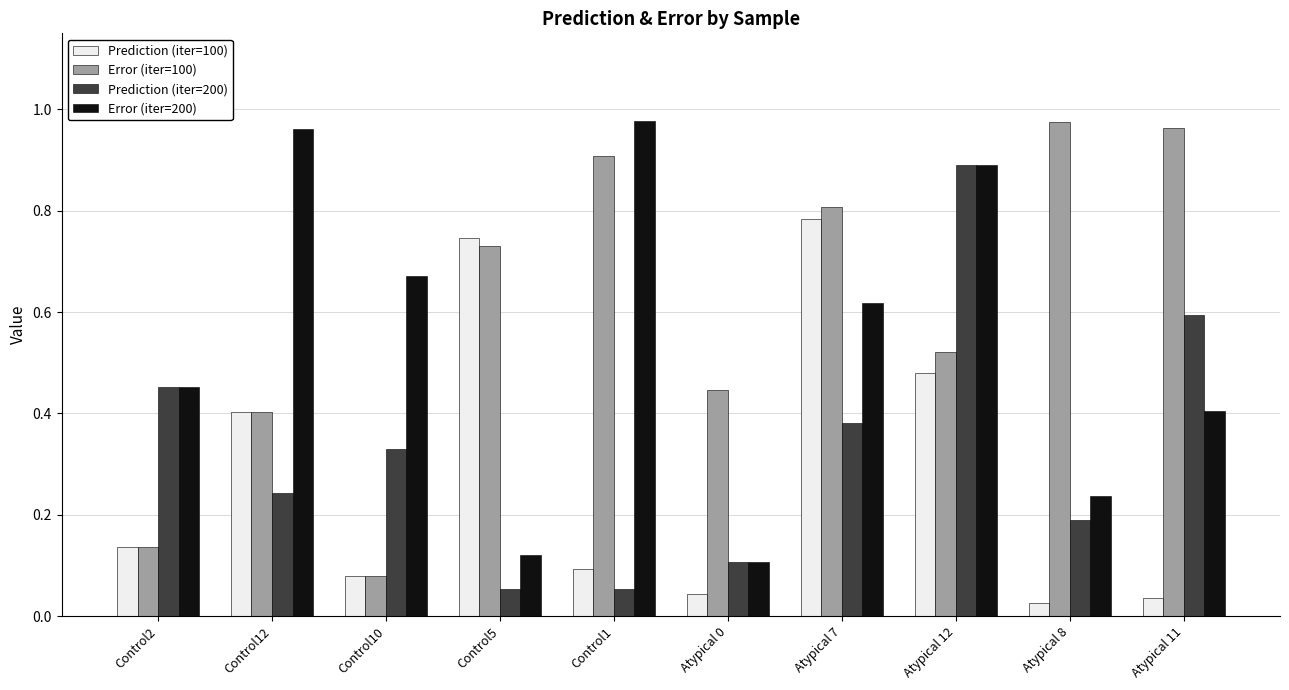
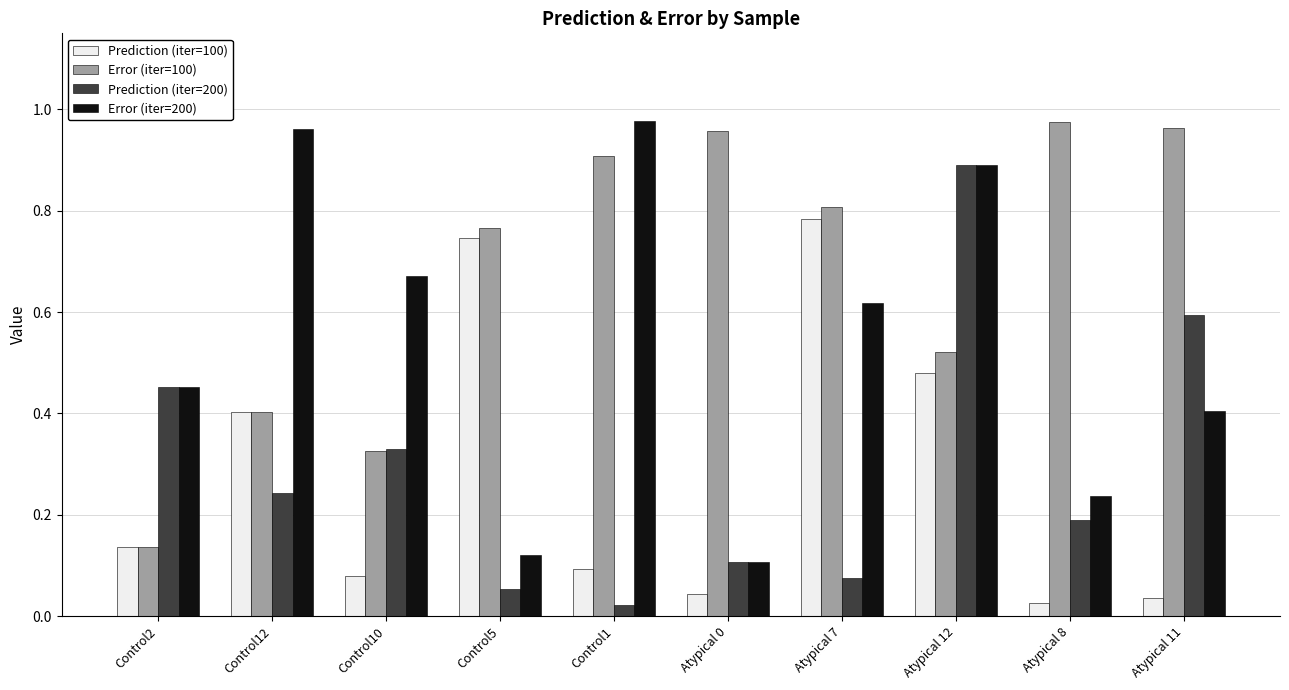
Error (iter=100), Control10: 0.08 -> 0.33
Error (iter=100), Control5: 0.73 -> 0.77
Prediction (iter=200), Control1: 0.05 -> 0.02
Error (iter=100), Atypical 0: 0.45 -> 0.96
Prediction (iter=200), Atypical 7: 0.38 -> 0.08
